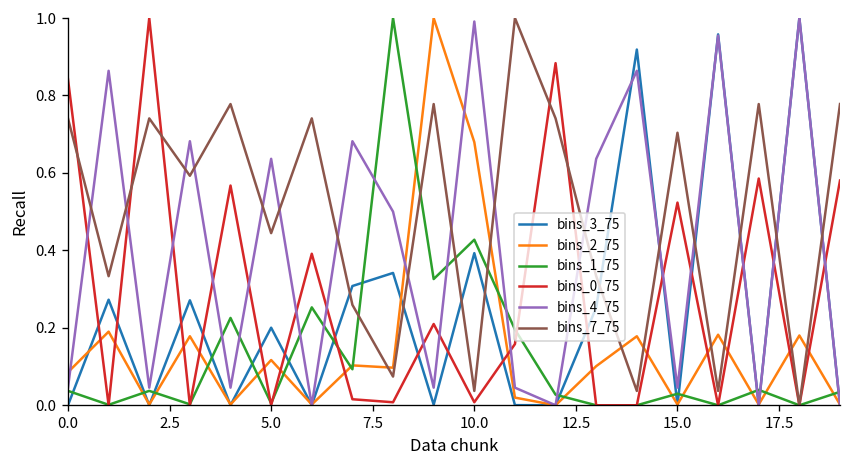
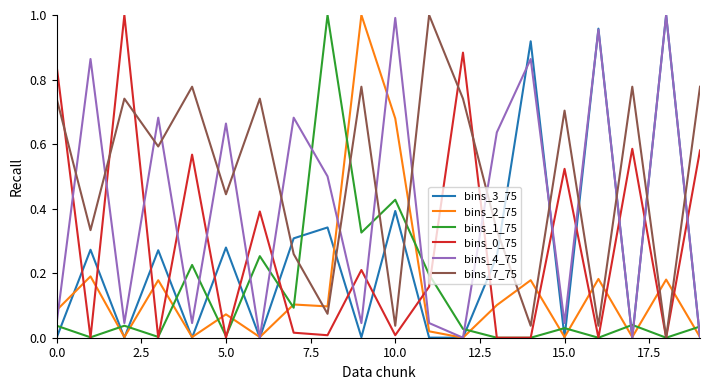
bins_3_75, 5.0: 0.20 -> 0.28
bins_2_75, 5.0: 0.12 -> 0.07
bins_4_75, 5.0: 0.64 -> 0.66
